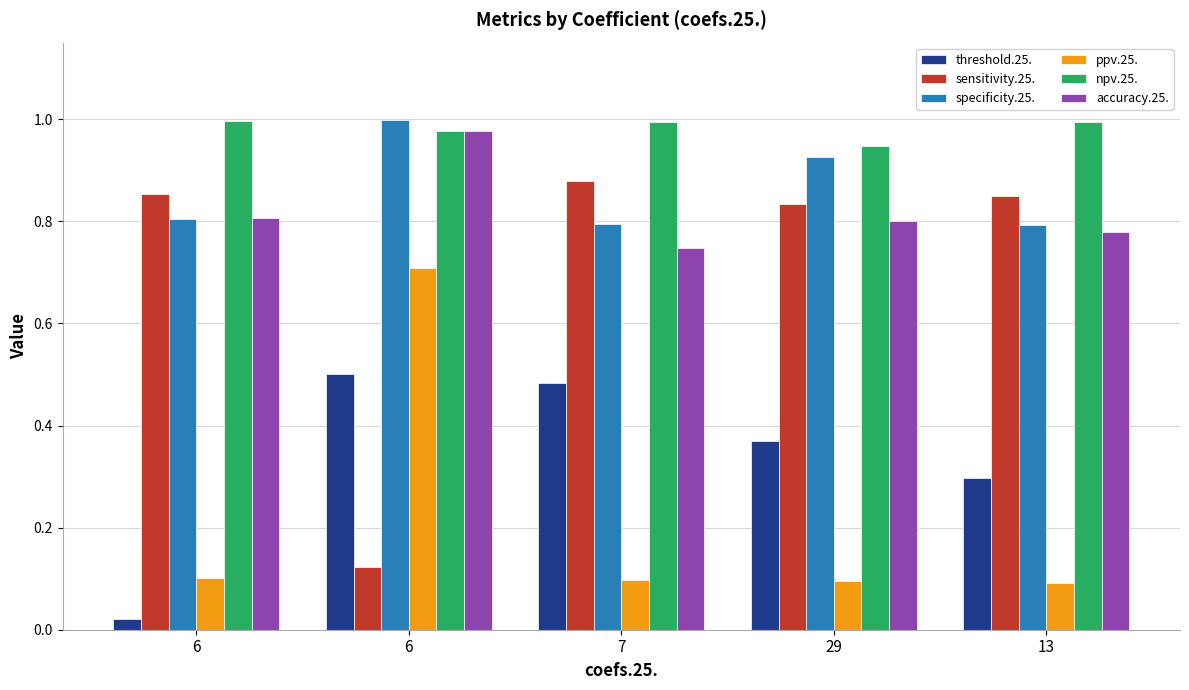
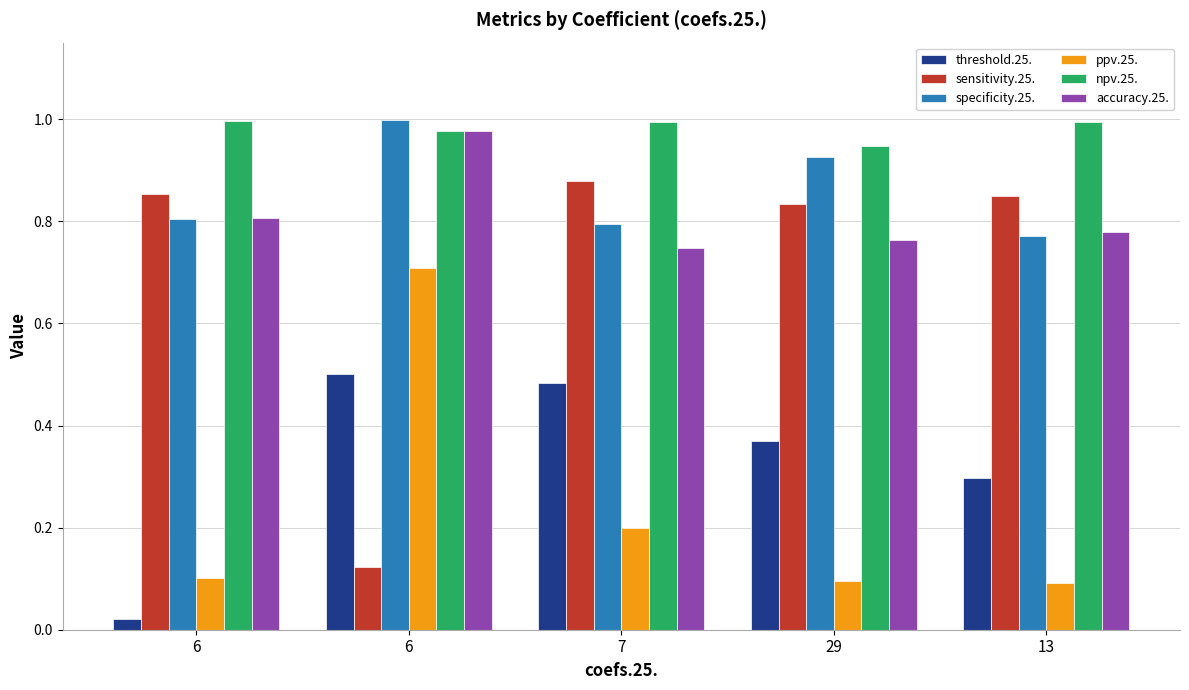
ppv.25., 7: 0.10 -> 0.20
accuracy.25., 29: 0.80 -> 0.76
specificity.25., 13: 0.79 -> 0.77
